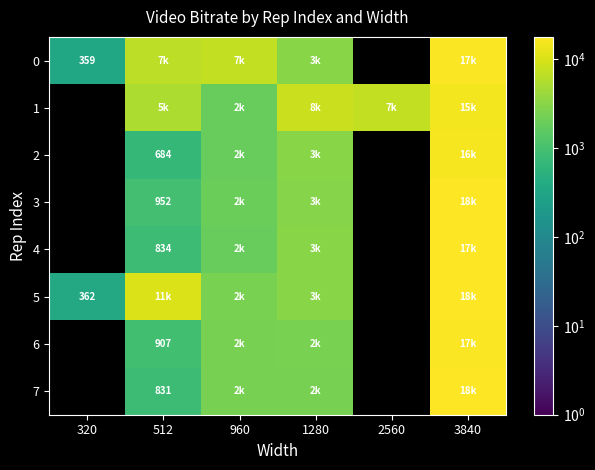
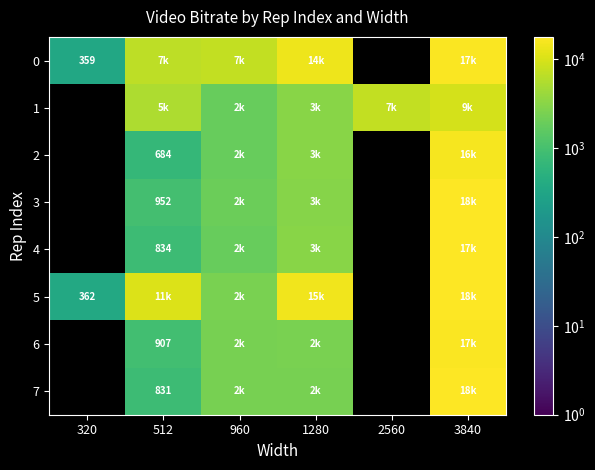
0, 1280: 3k -> 14k
1, 1280: 8k -> 3k
1, 3840: 15k -> 9k
5, 1280: 3k -> 15k
